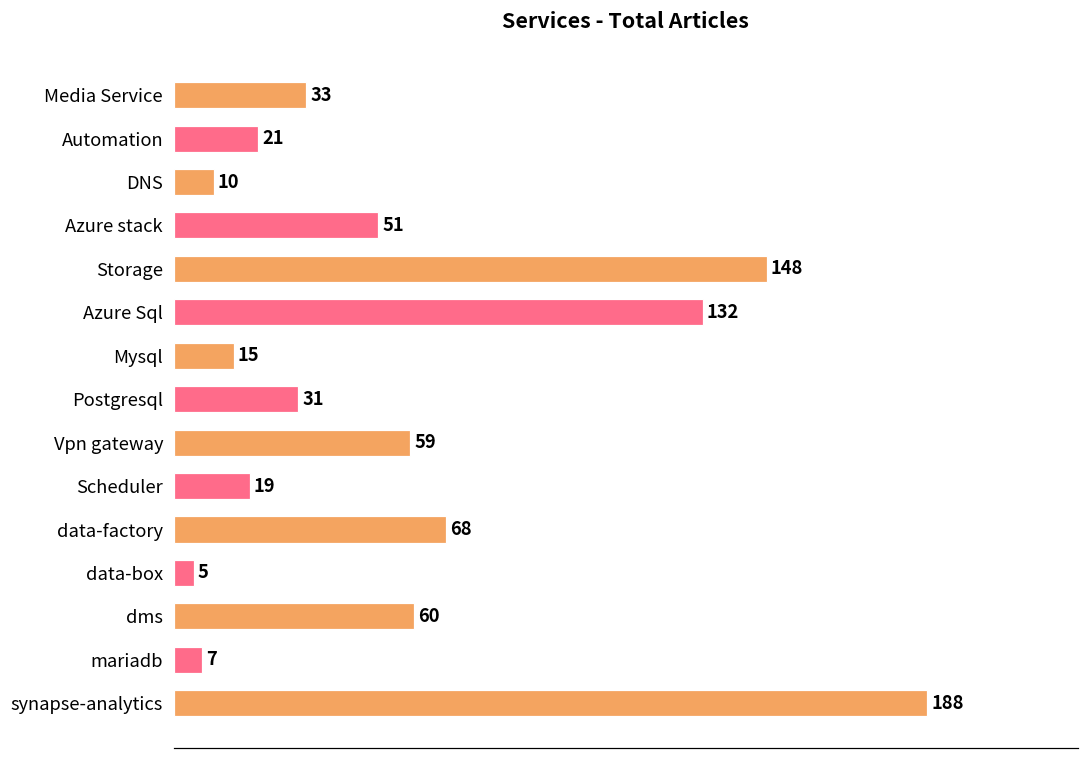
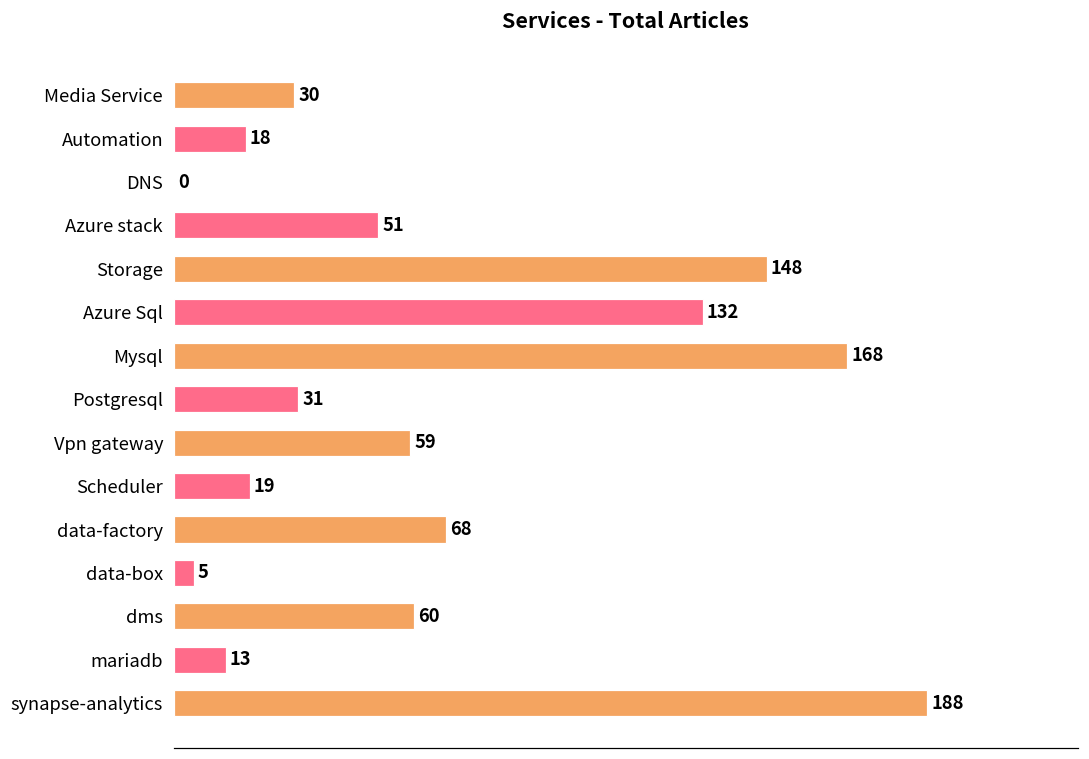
Media Service: 33 -> 30
Automation: 21 -> 18
DNS: 10 -> 0
Mysql: 15 -> 168
mariadb: 7 -> 13
